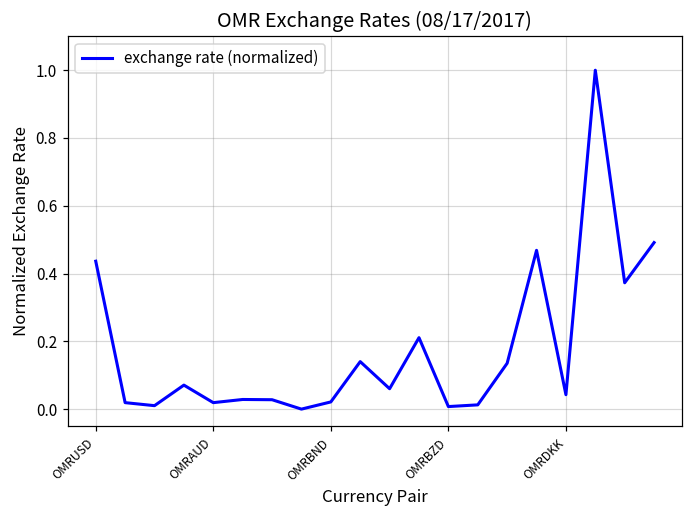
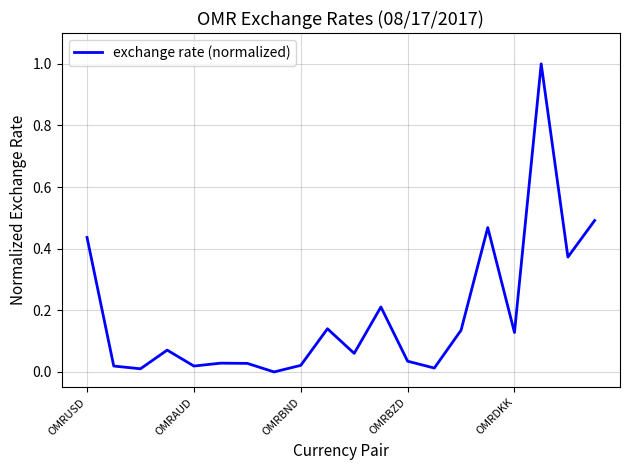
OMRBZD: 0.01 -> 0.03
OMRDKK: 0.04 -> 0.13
